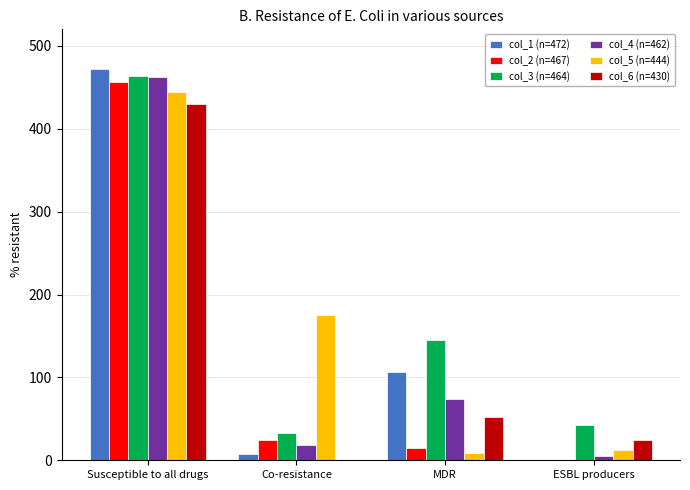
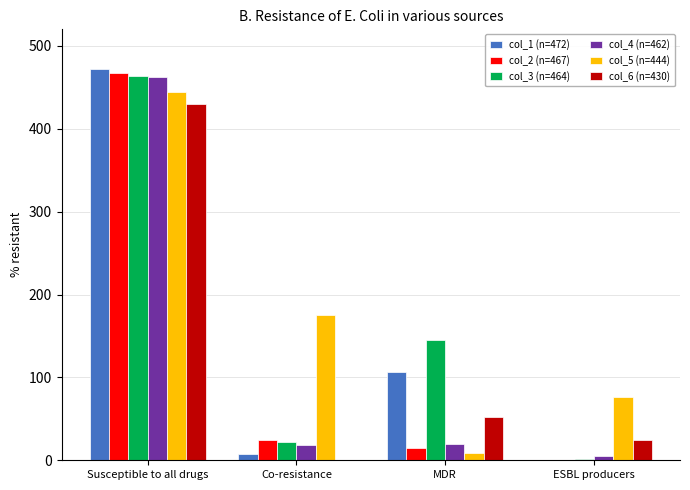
col_2 (n=467), Susceptible to all drugs: 460 -> 470
col_3 (n=464), Co-resistance: 30 -> 20
col_4 (n=462), MDR: 70 -> 20
col_3 (n=464), ESBL producers: 40 -> 0
col_5 (n=444), ESBL producers: 10 -> 80
